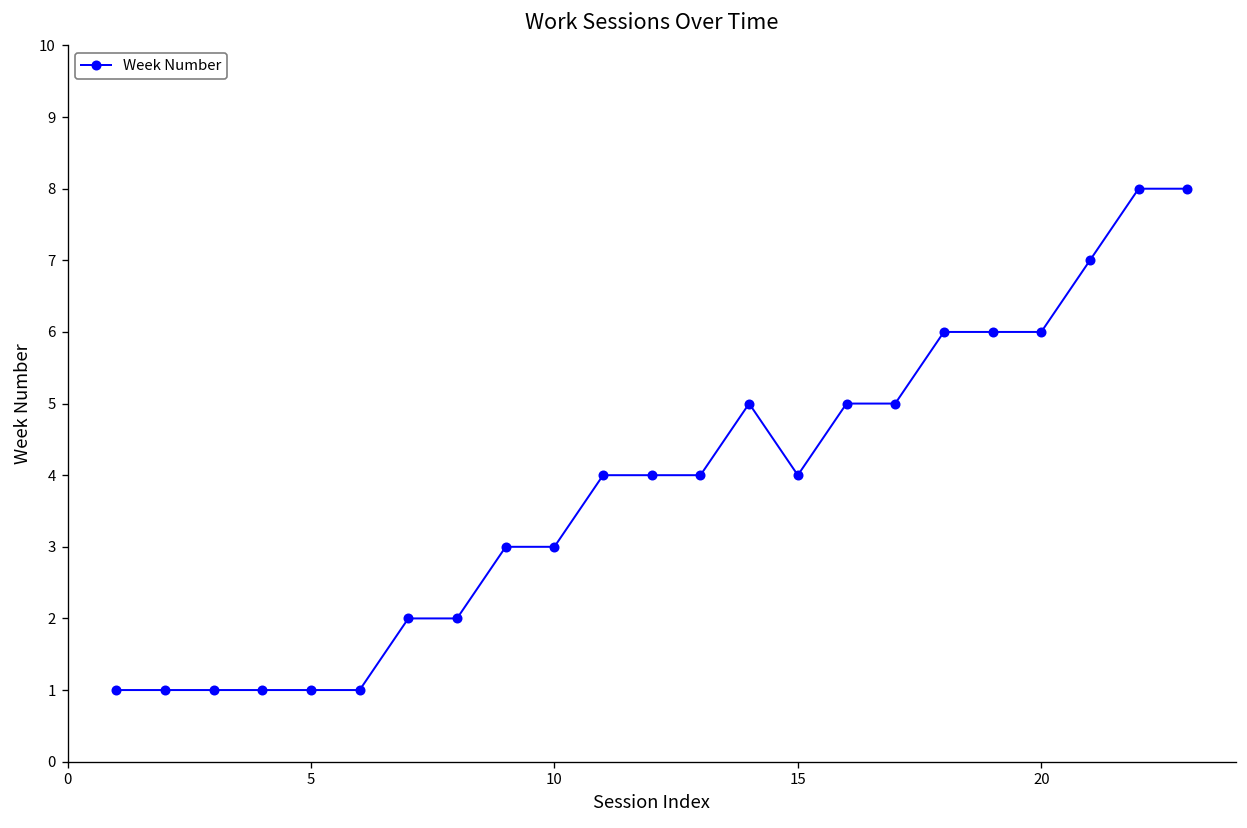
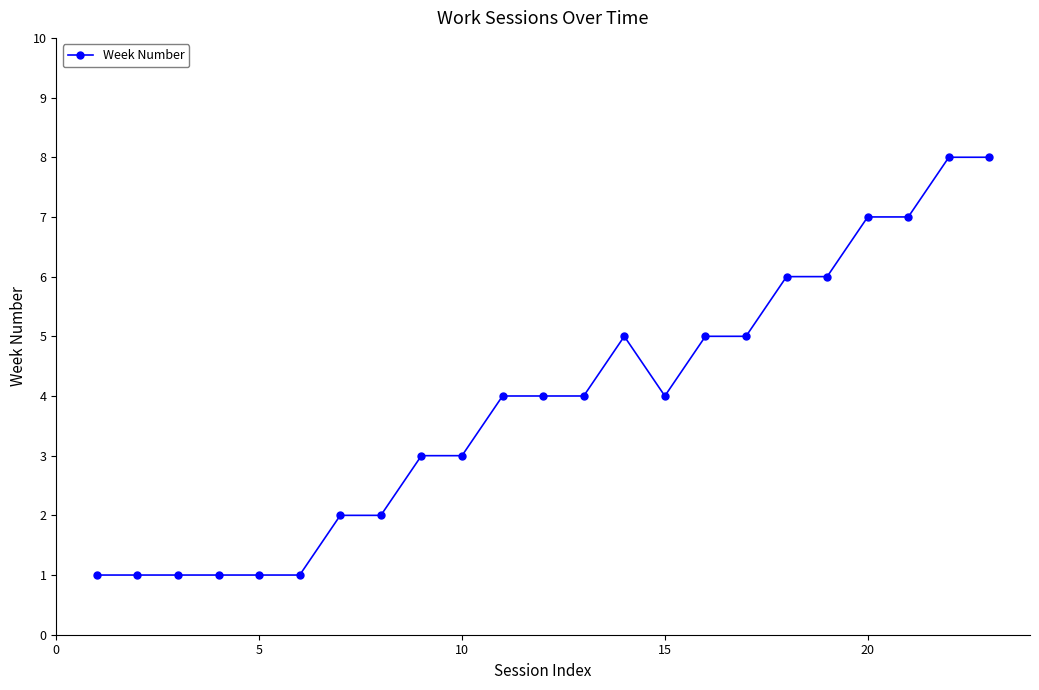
20: 6 -> 7
